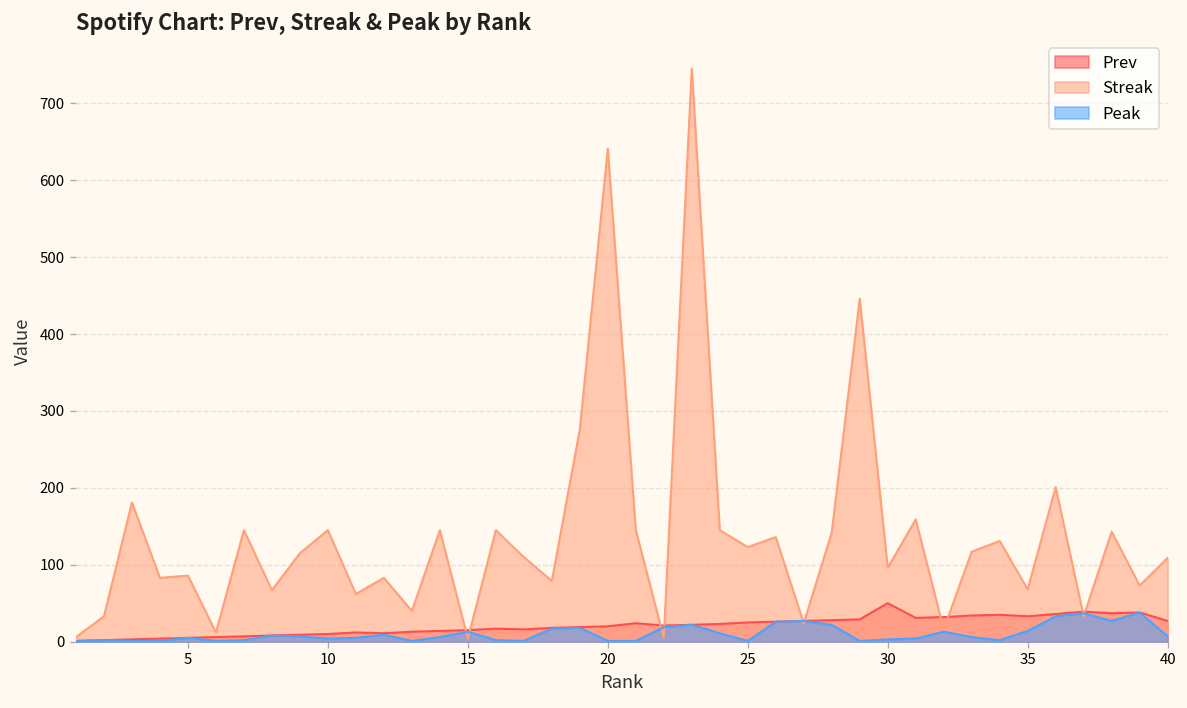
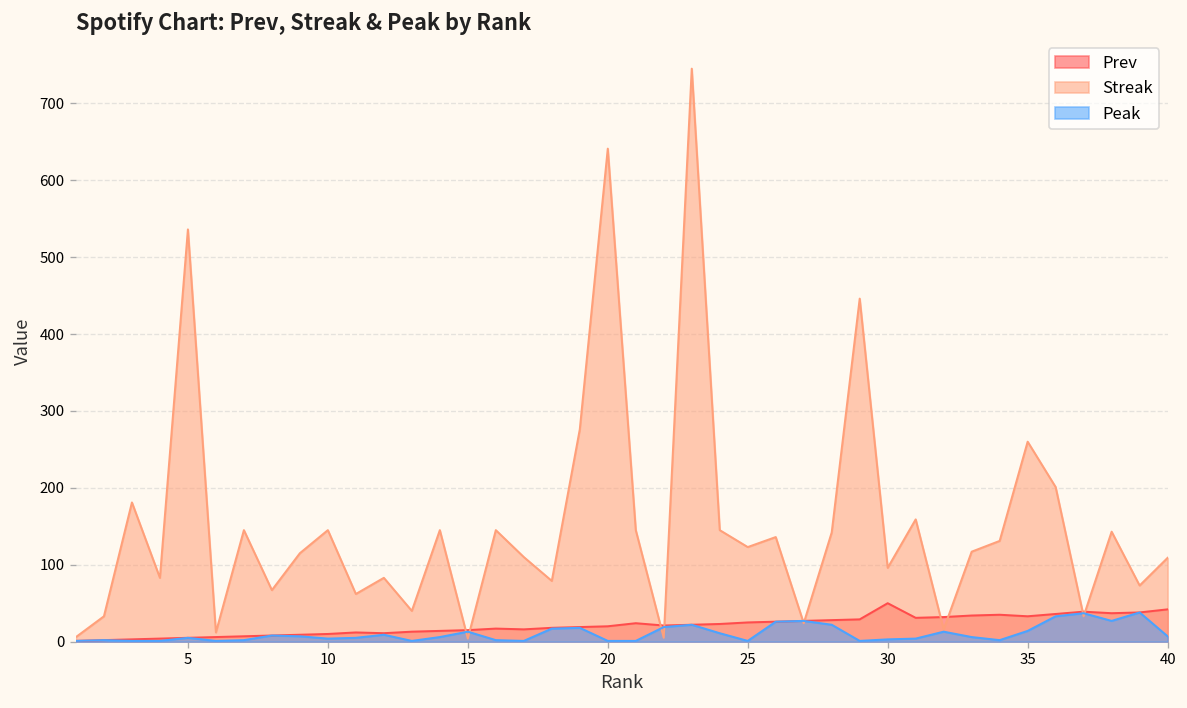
Streak, 5: 90 -> 540
Streak, 35: 70 -> 260
Prev, 40: 30 -> 40
